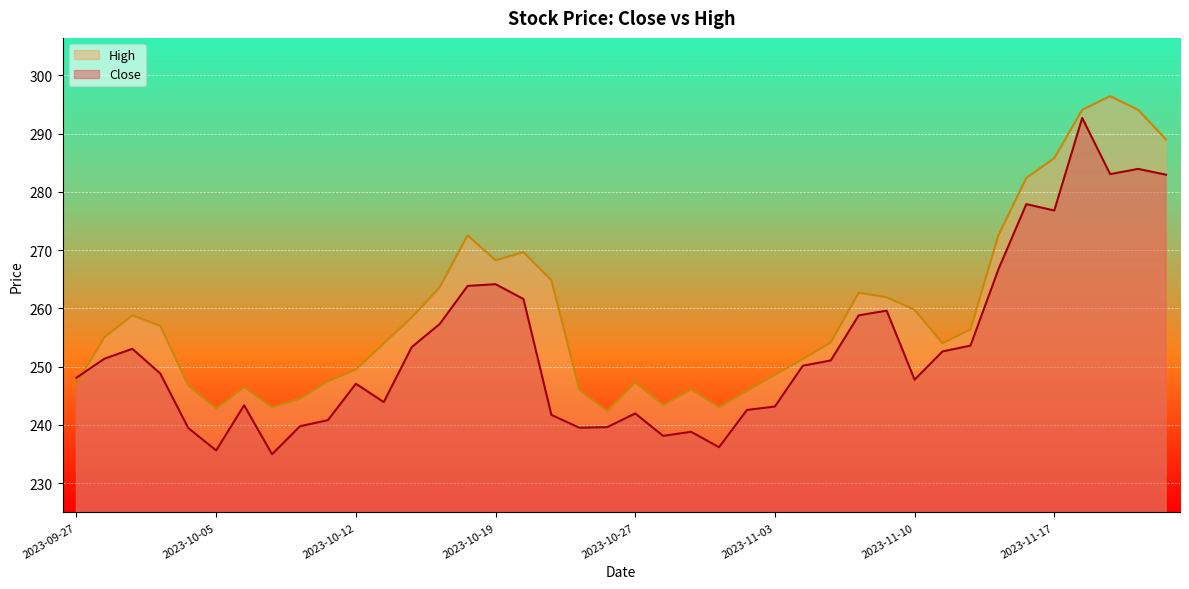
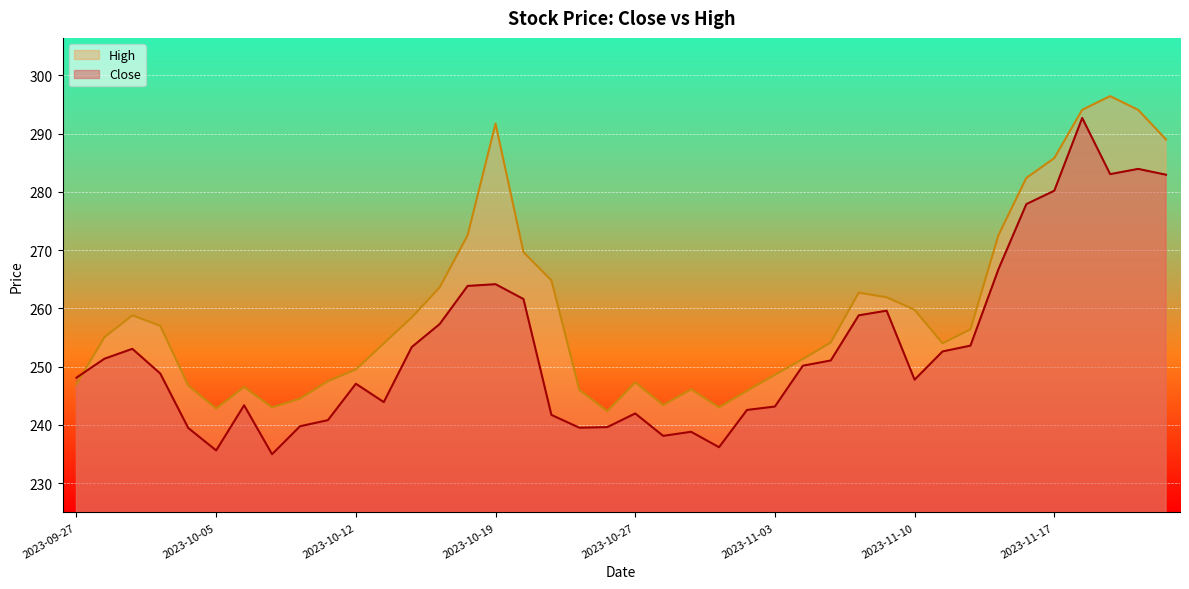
High, 2023-10-19: 268 -> 292
Close, 2023-11-17: 277 -> 280
